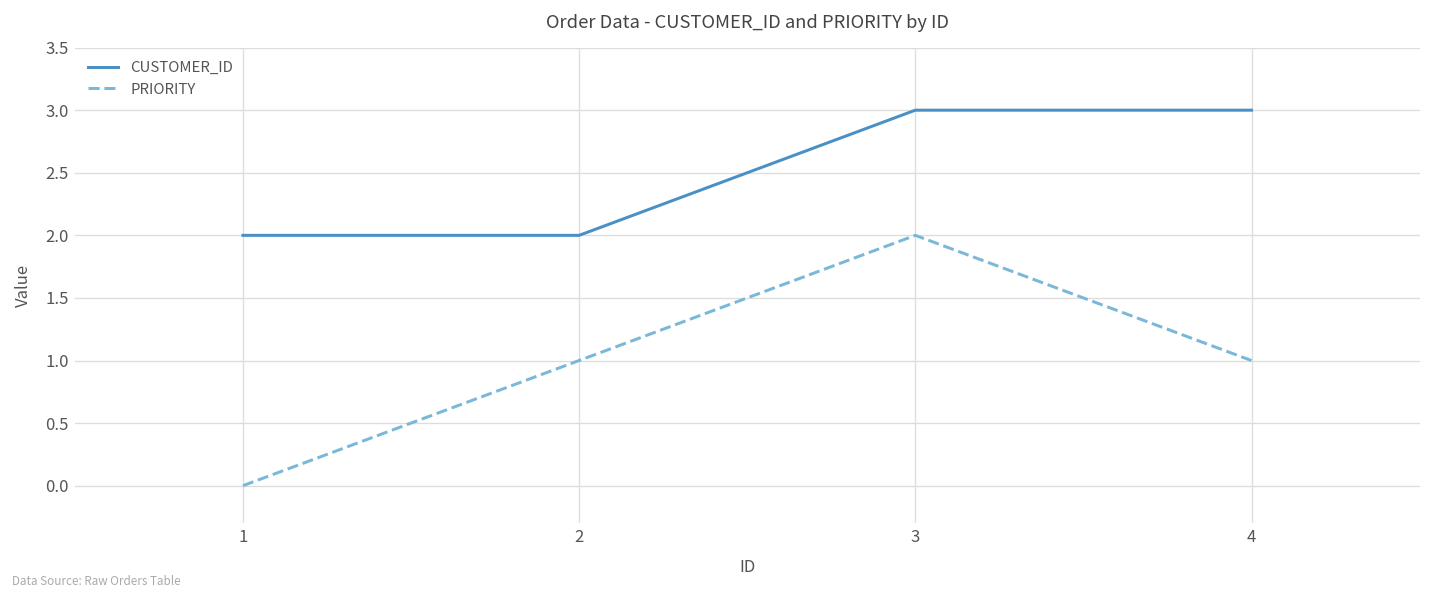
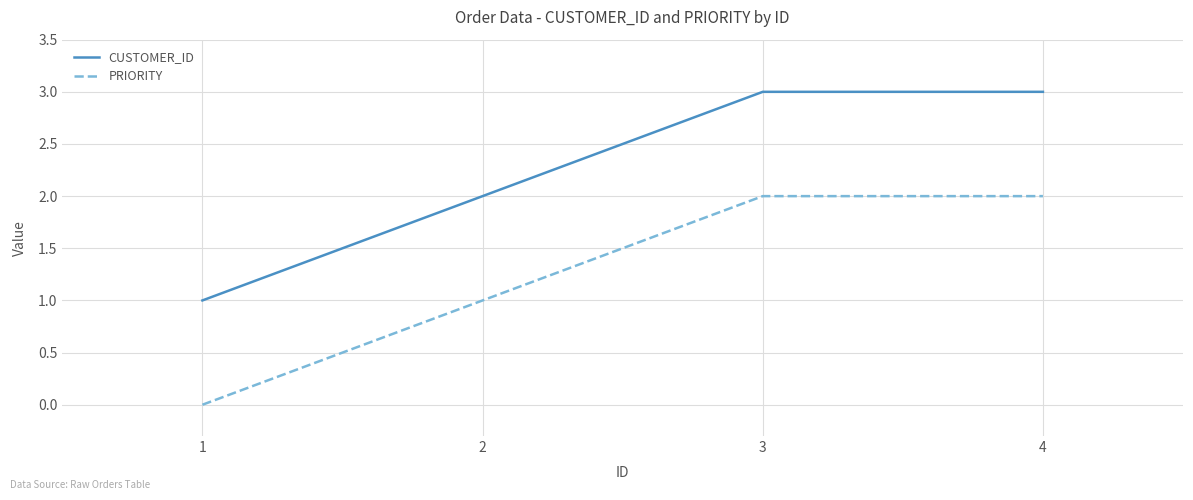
CUSTOMER_ID, 1: 2 -> 1
PRIORITY, 4: 1 -> 2
